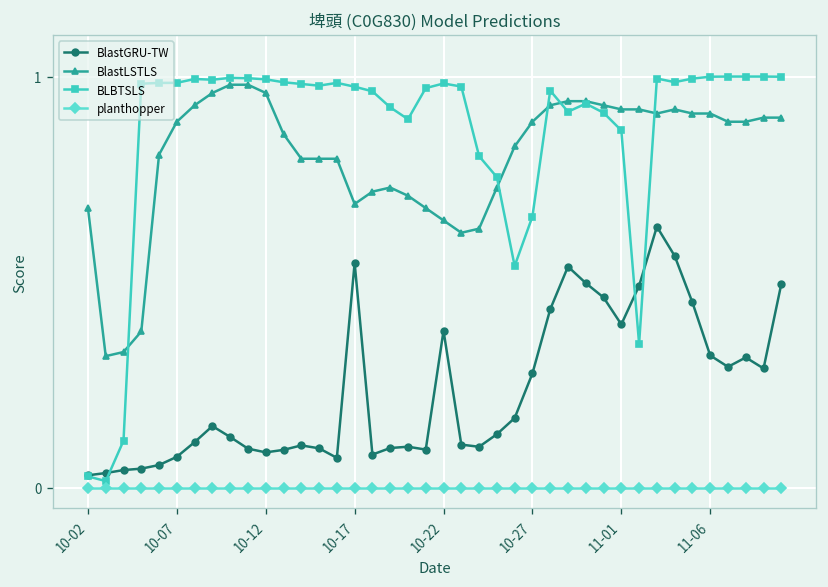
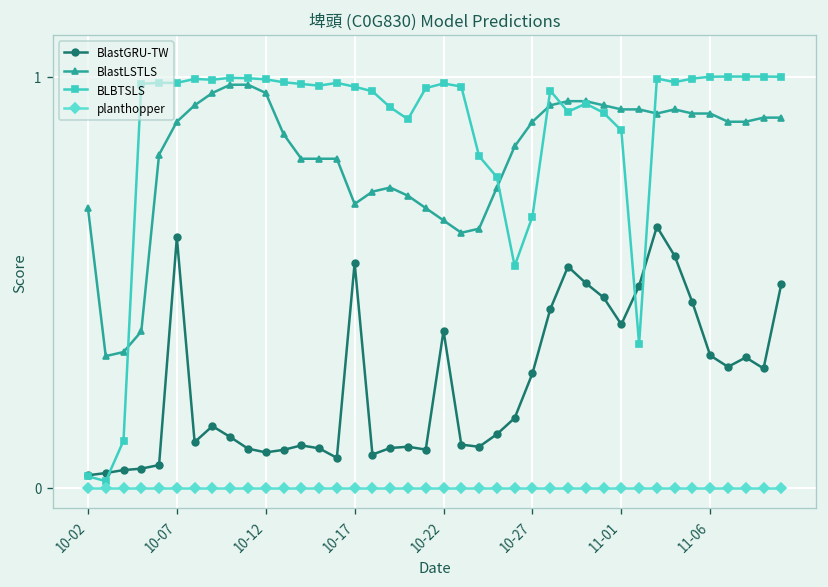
BlastGRU-TW, 10-07: 0.08 -> 0.61
